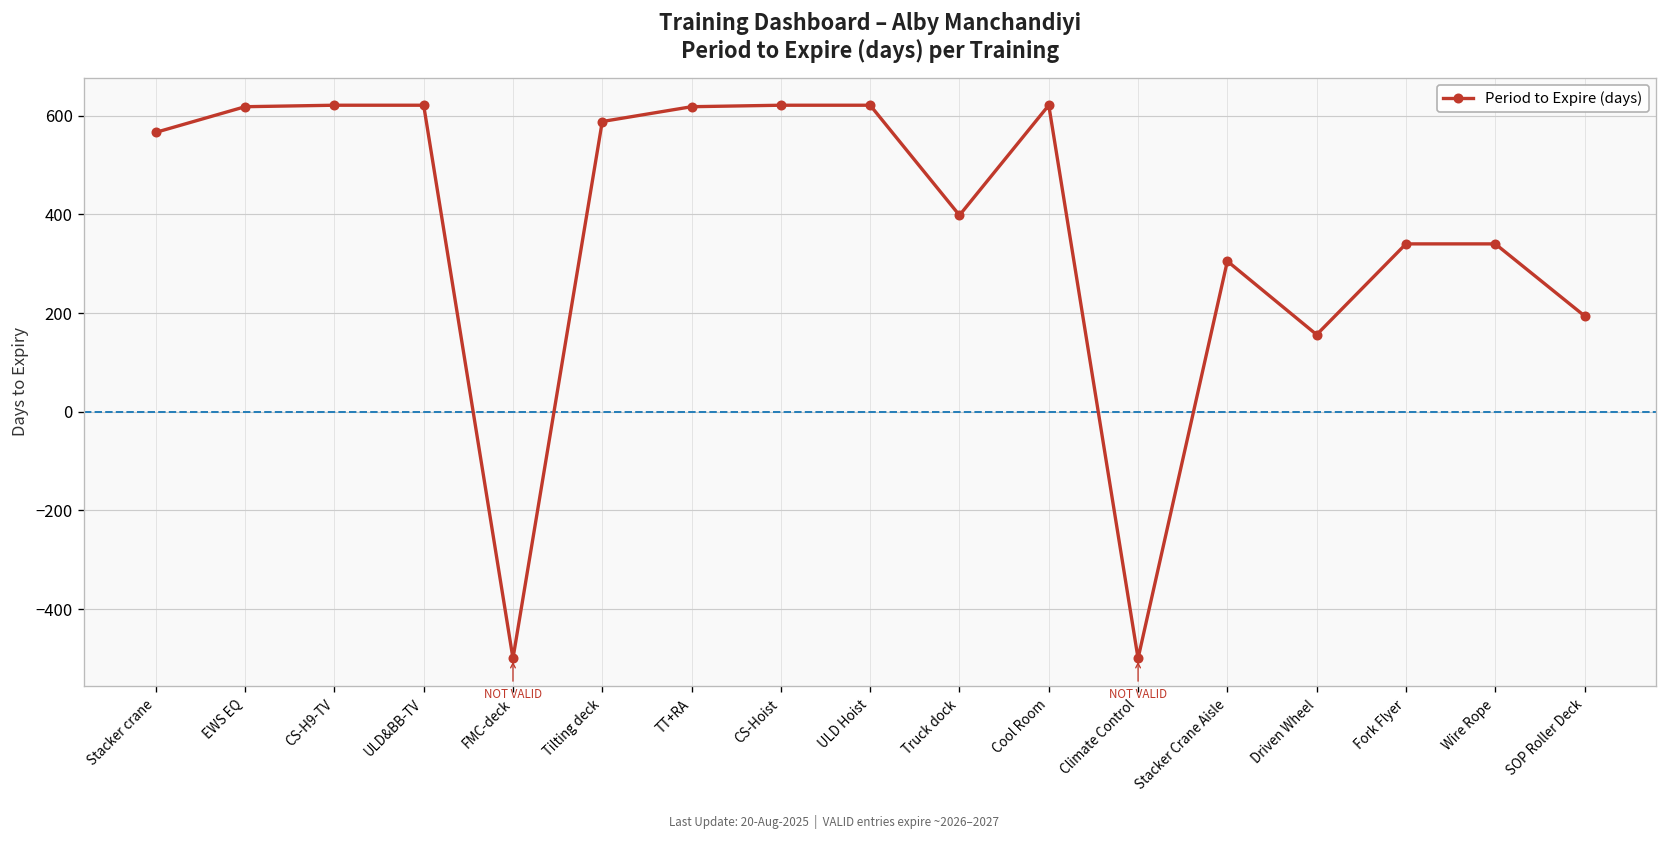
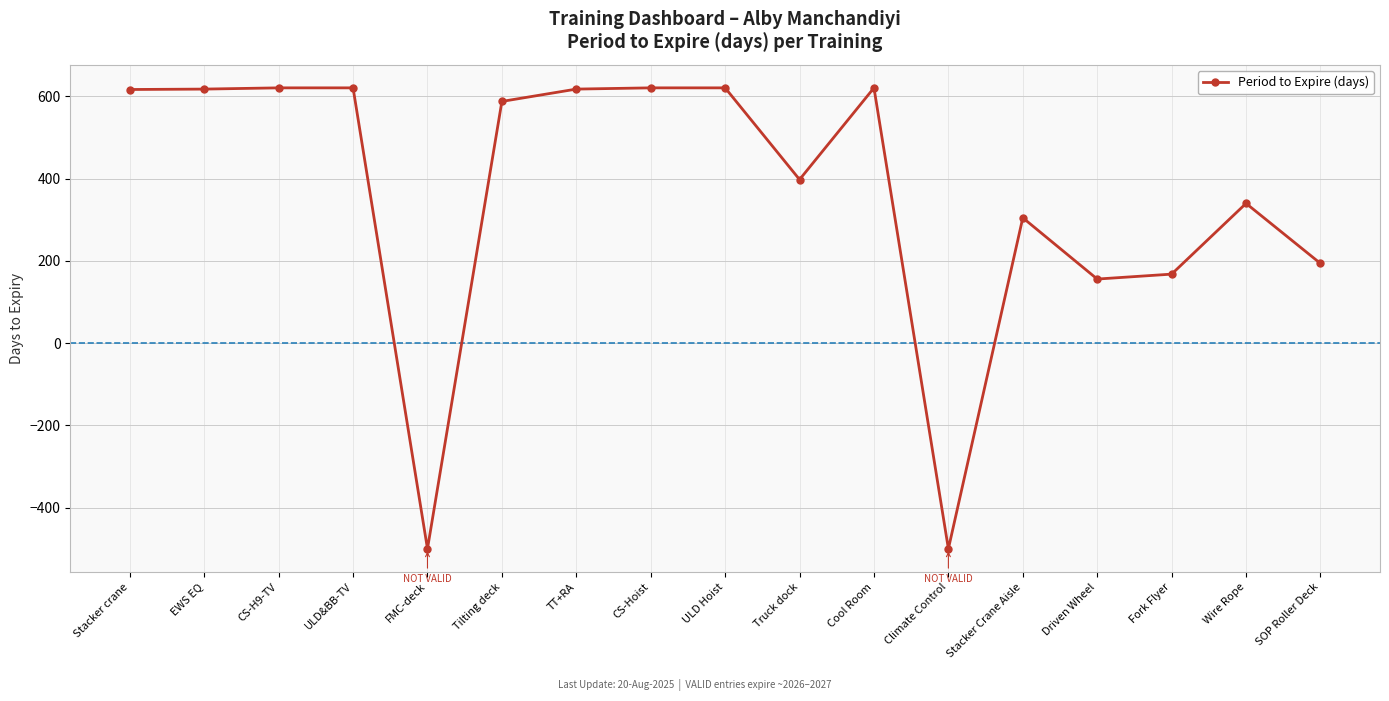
Stacker crane: 570 -> 620
Fork Flyer: 340 -> 170
